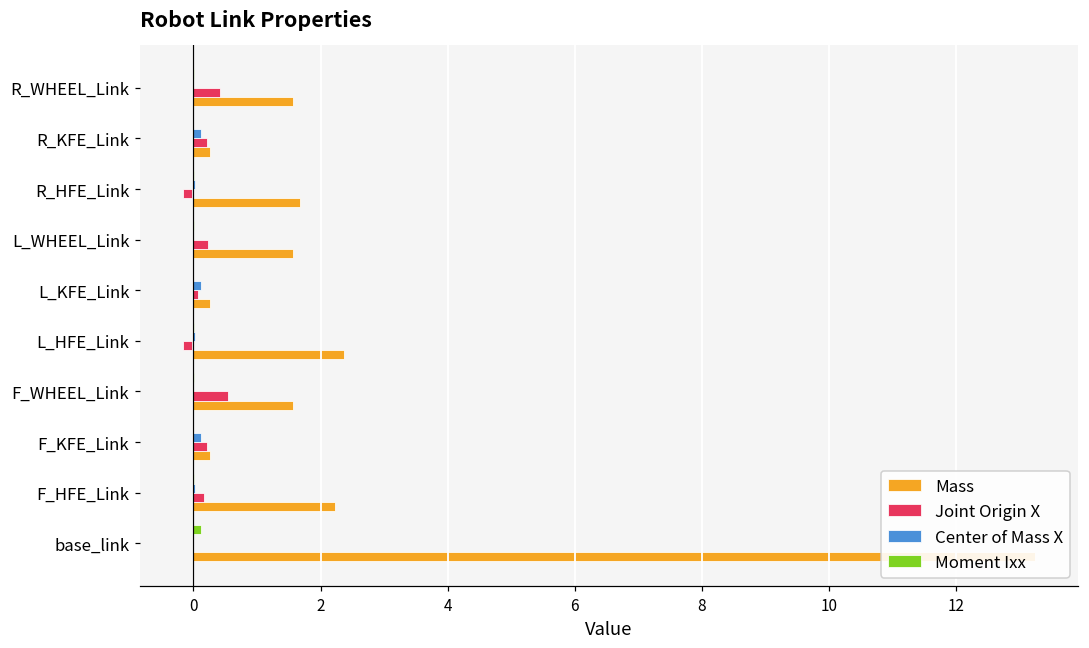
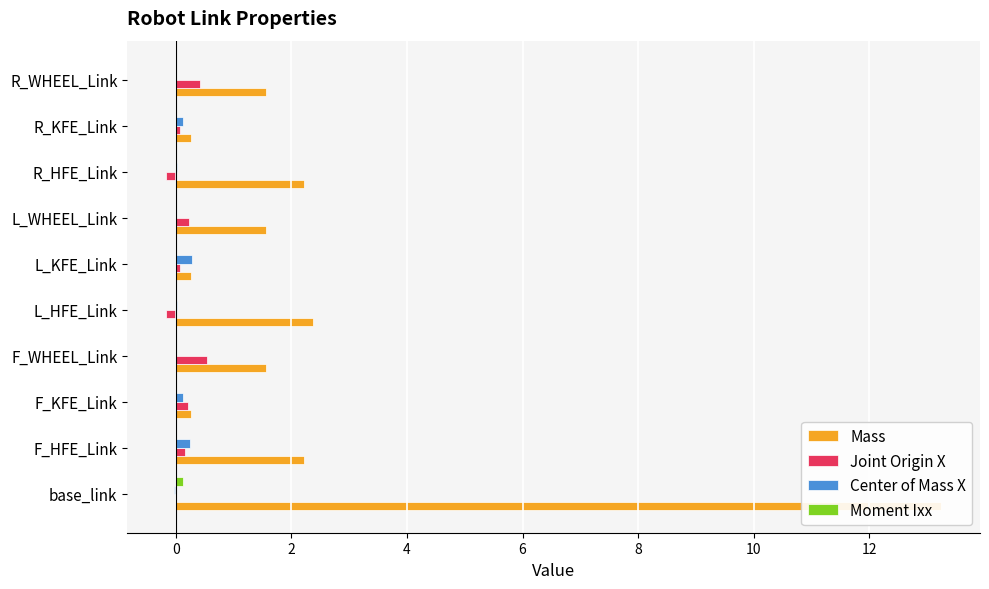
Joint Origin X, R_KFE_Link: 0.2 -> 0.1
Mass, R_HFE_Link: 1.7 -> 2.2
Center of Mass X, L_KFE_Link: 0.1 -> 0.3
Center of Mass X, F_HFE_Link: 0.0 -> 0.3
